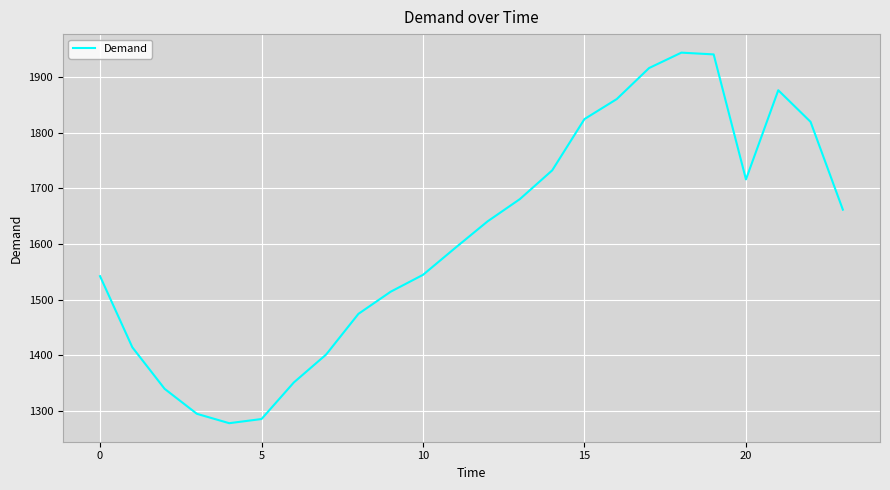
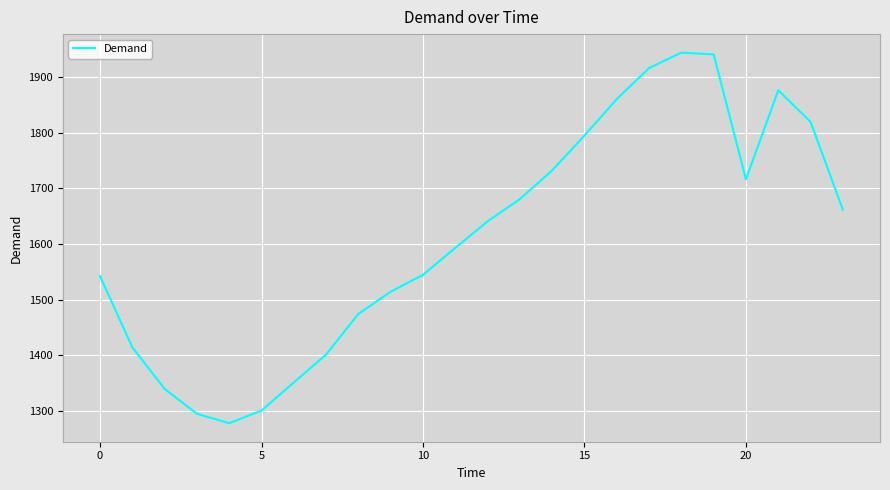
5: 1280 -> 1300
15: 1820 -> 1800
